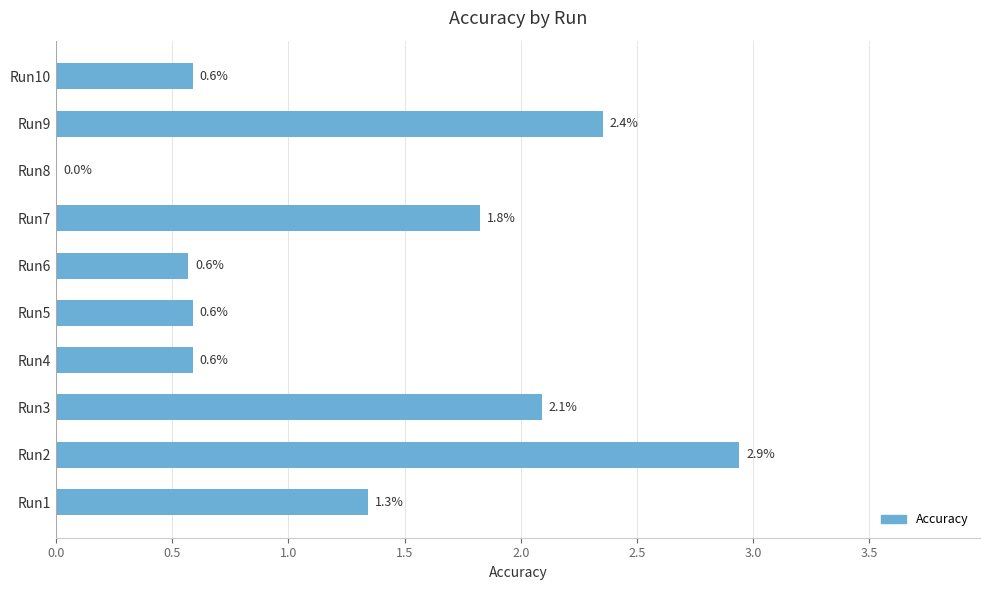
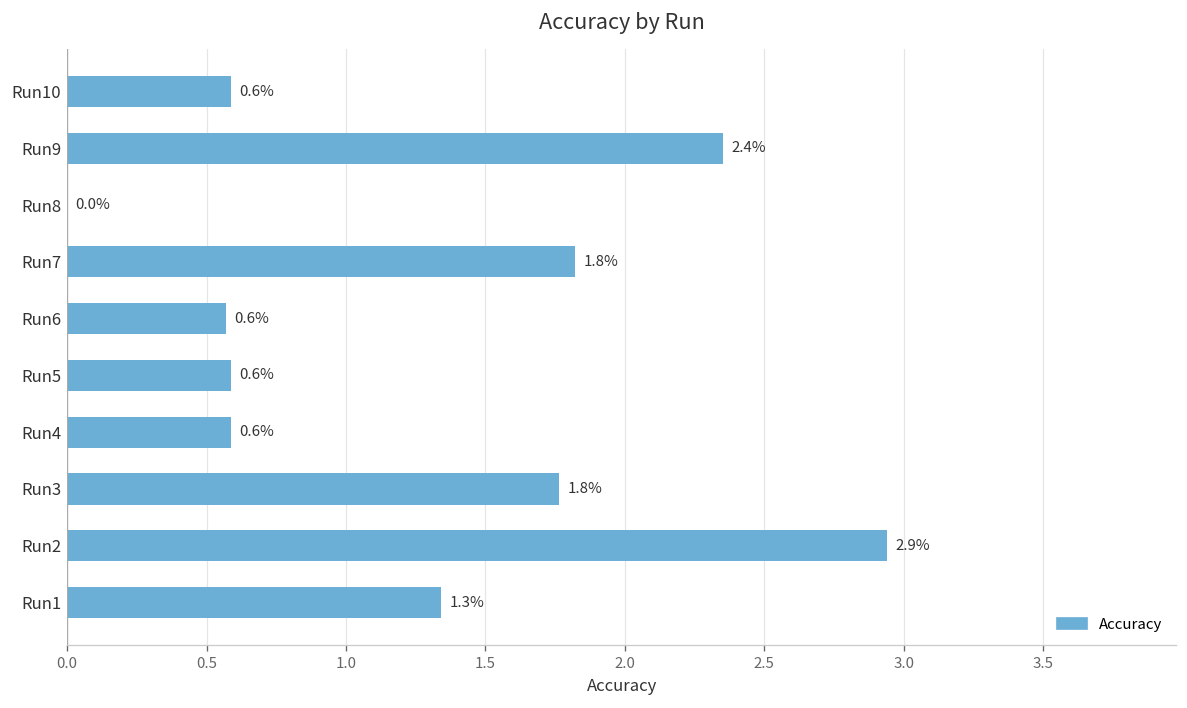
Run3: 2.1% -> 1.8%
